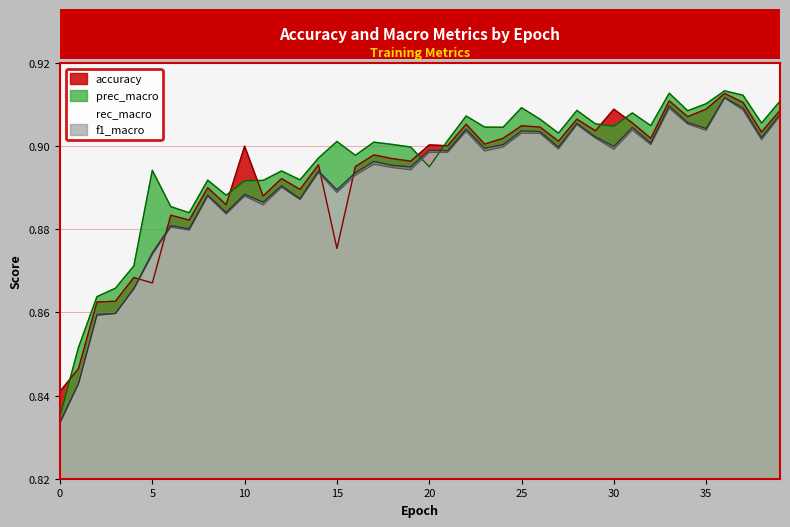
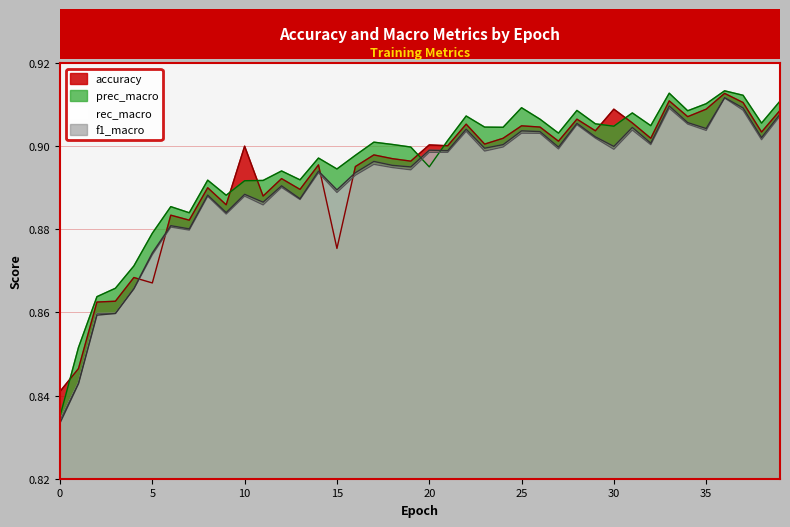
prec_macro, 5: 0.894 -> 0.879
prec_macro, 15: 0.901 -> 0.895
